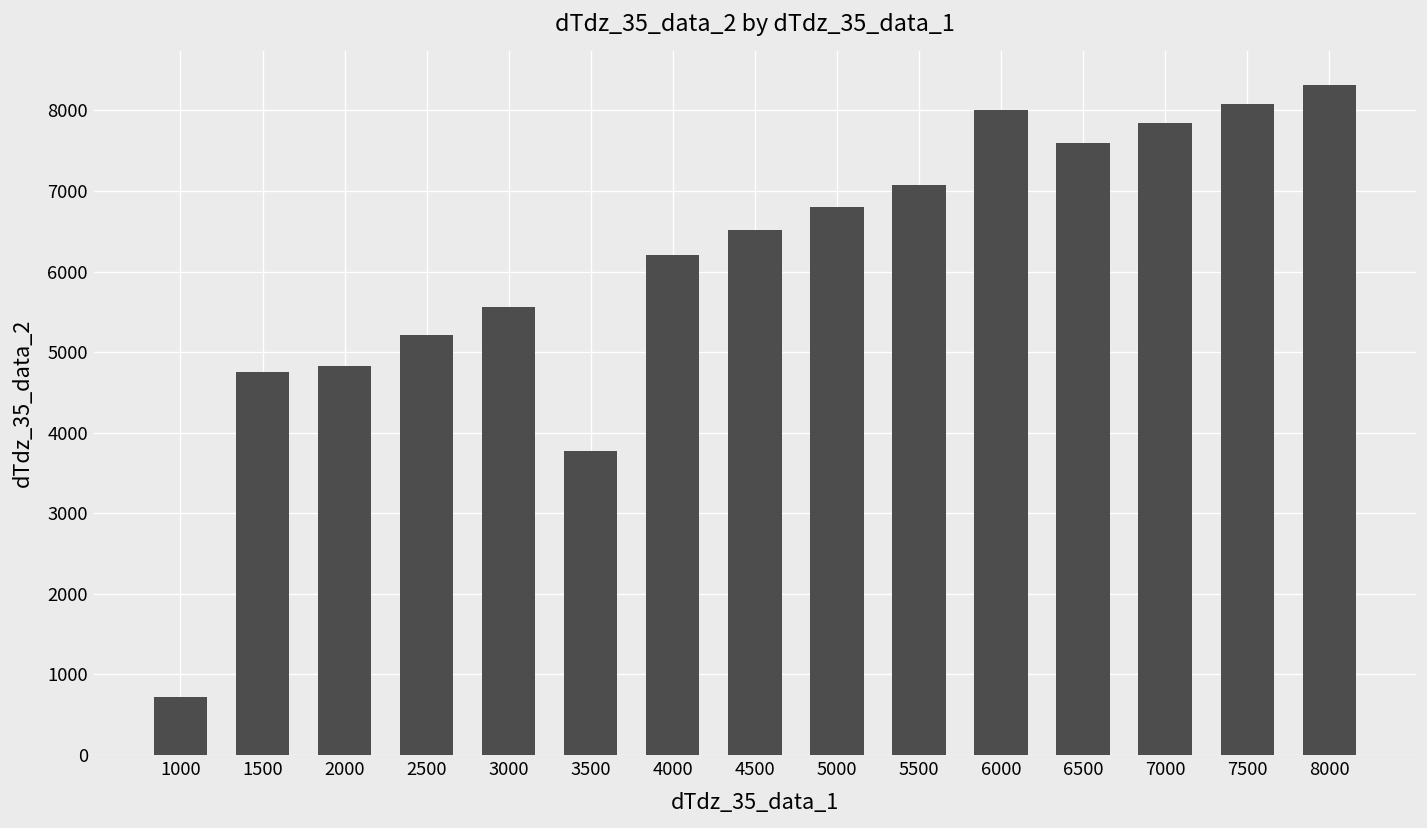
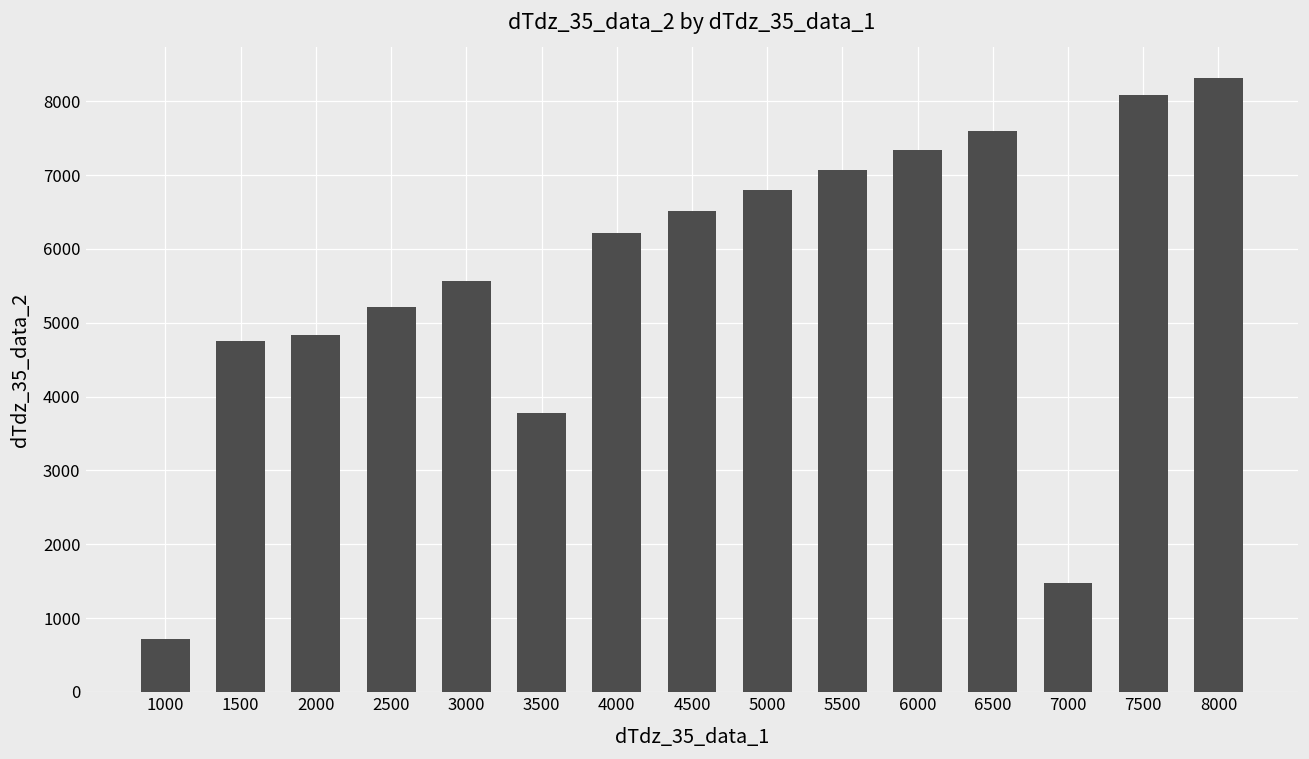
6000: 8000 -> 7300
7000: 7800 -> 1500
